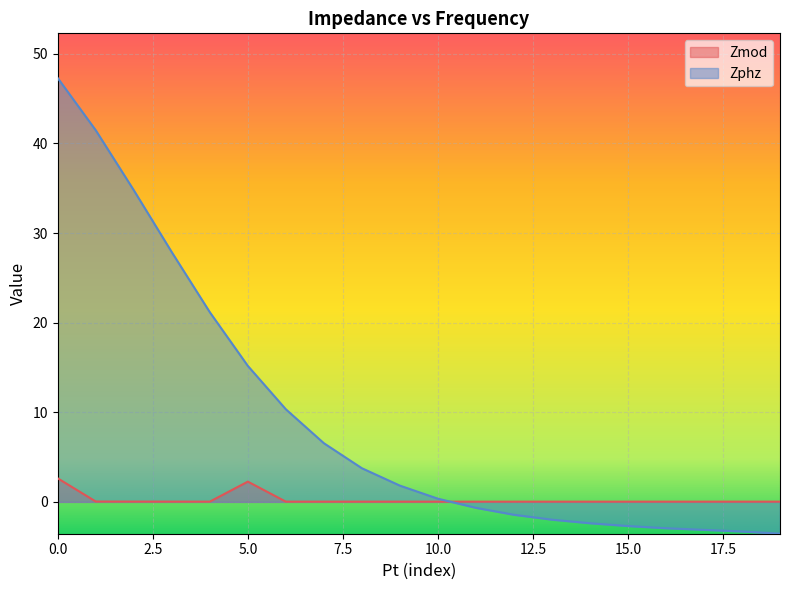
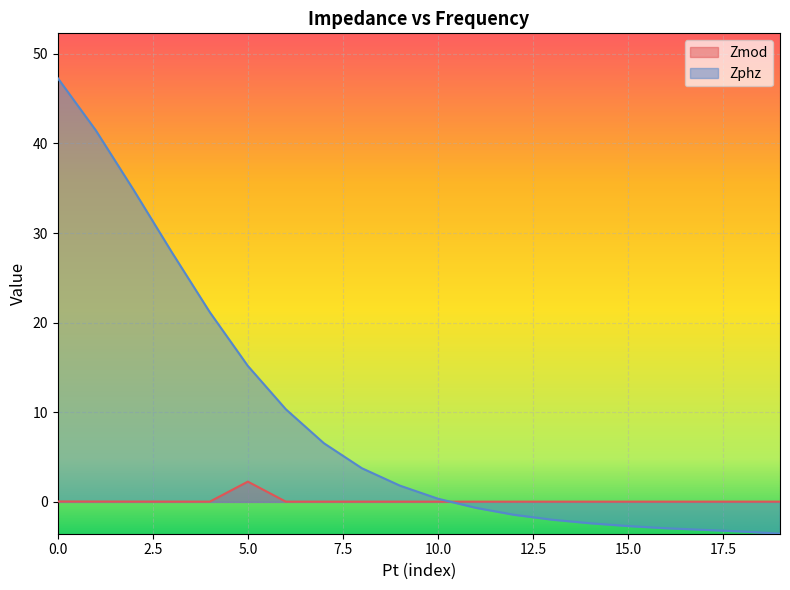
Zmod, 0.0: 3 -> 0
